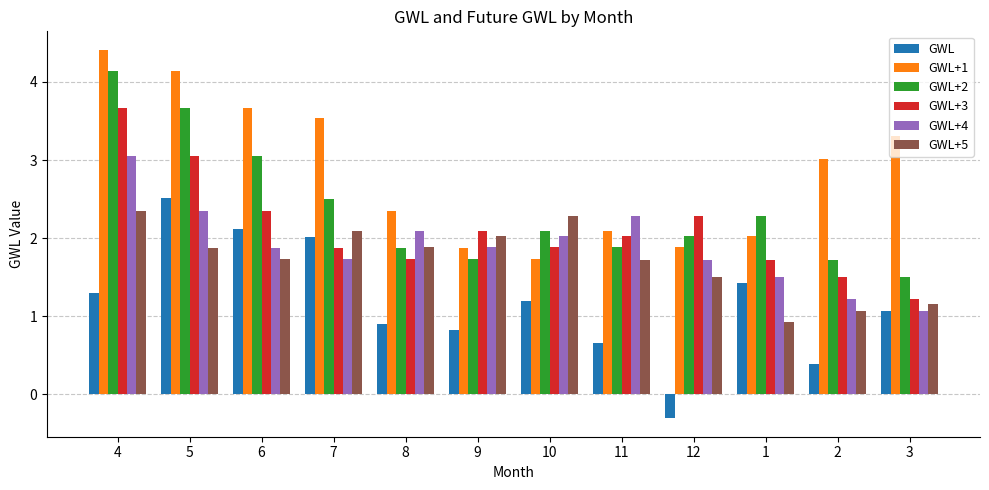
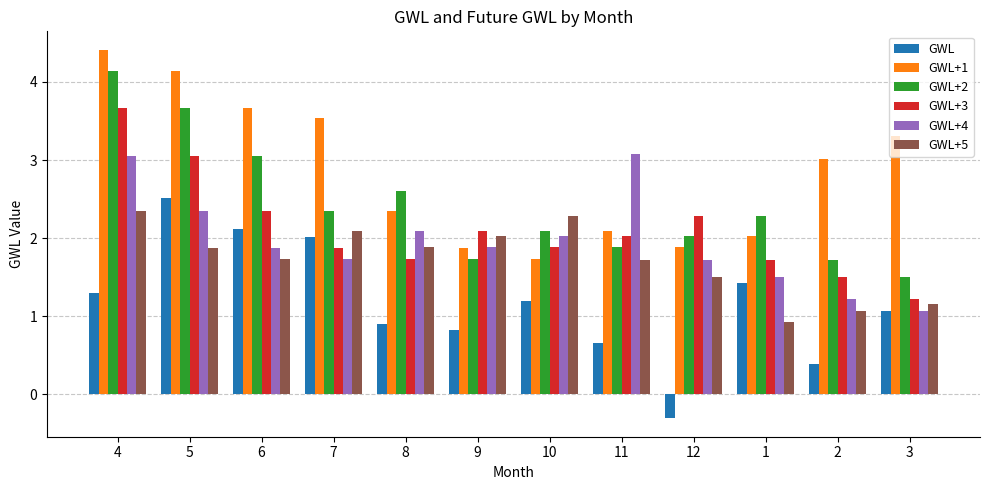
GWL+2, 7: 2.5 -> 2.3
GWL+2, 8: 1.9 -> 2.6
GWL+4, 11: 2.3 -> 3.1
